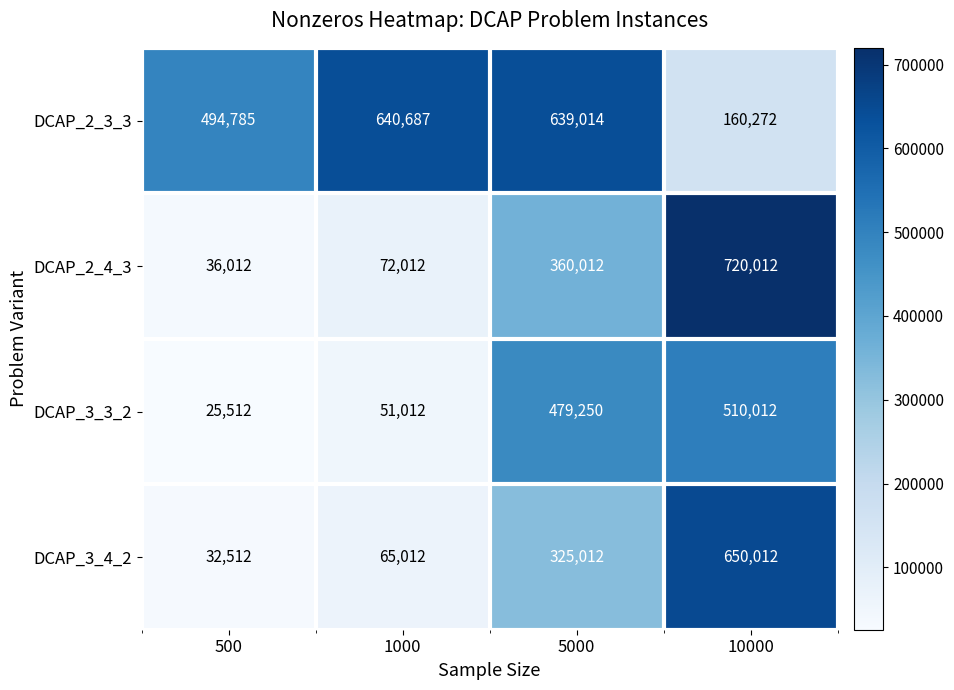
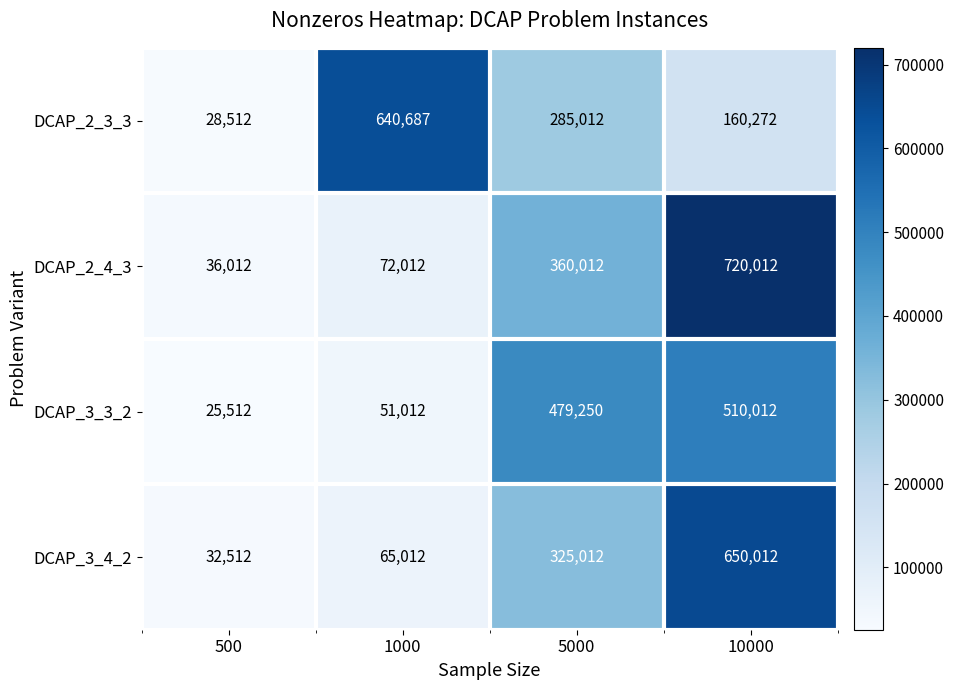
DCAP_2_3_3, 500: 494,785 -> 28,512
DCAP_2_3_3, 5000: 639,014 -> 285,012
